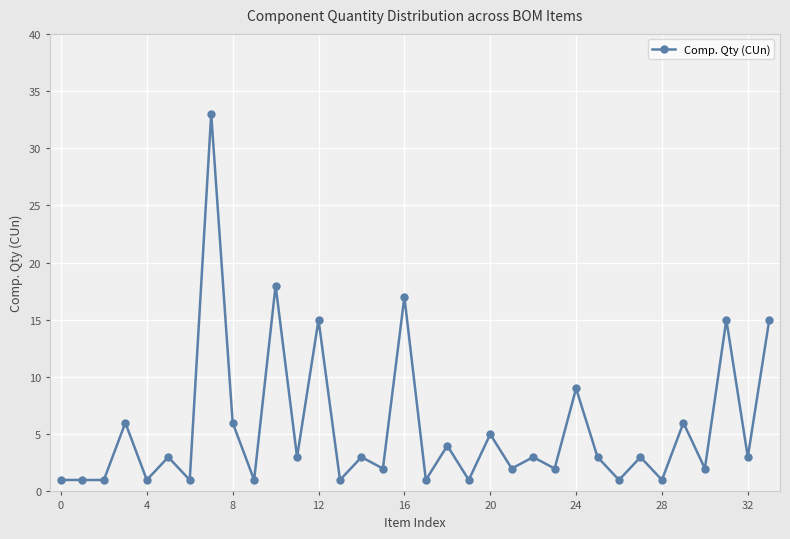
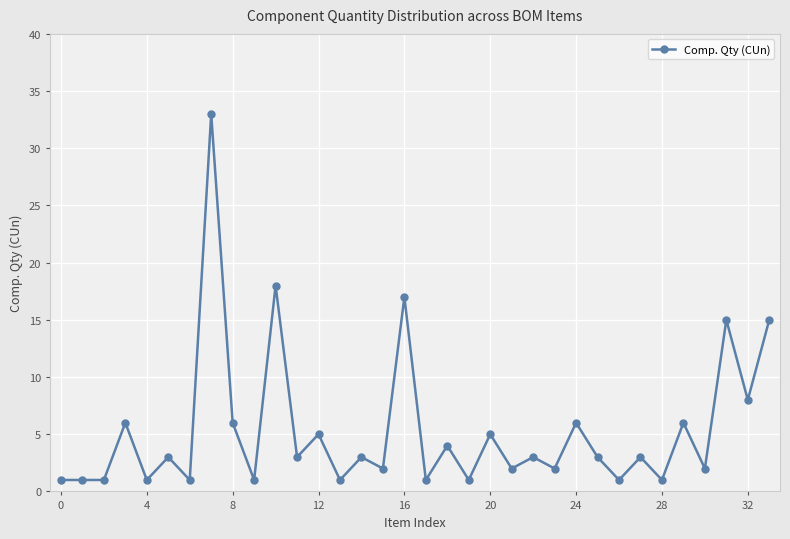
12: 15 -> 5
24: 9 -> 6
32: 3 -> 8
